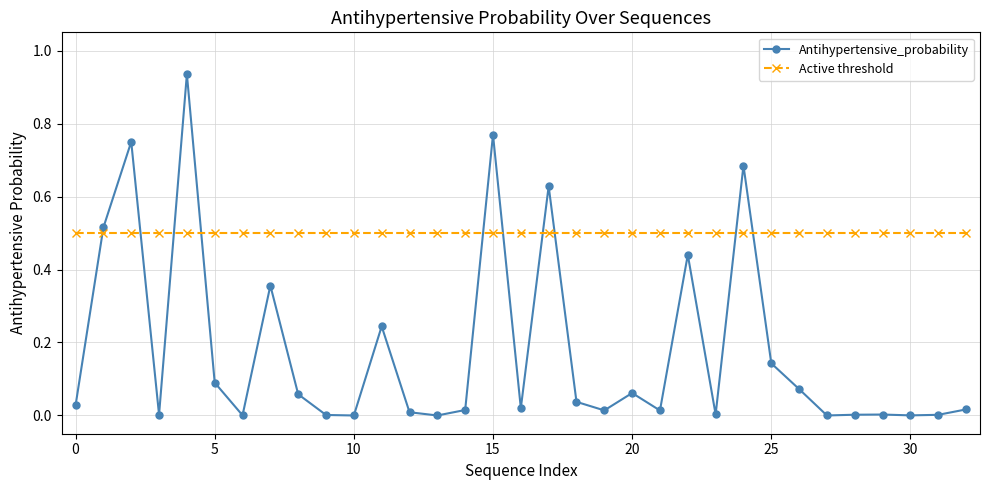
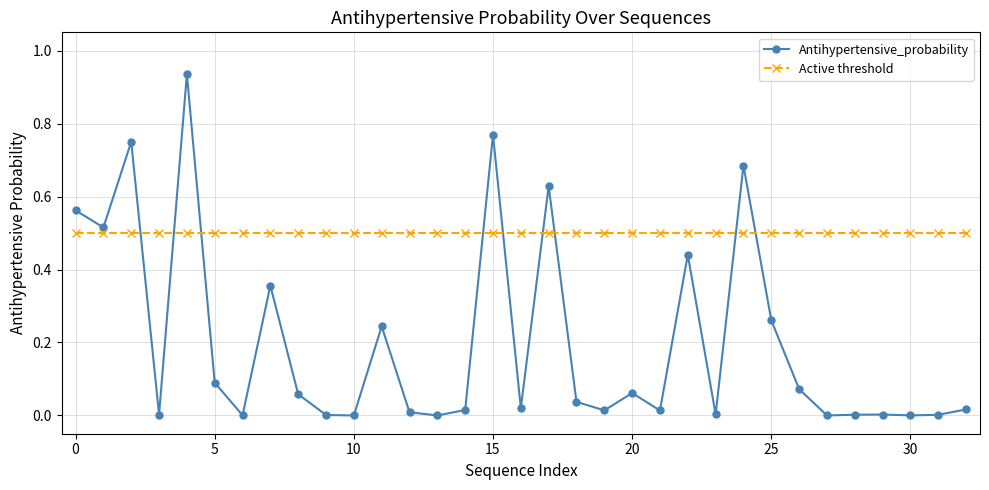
Antihypertensive_probability, 0: 0.03 -> 0.56
Antihypertensive_probability, 25: 0.14 -> 0.26
